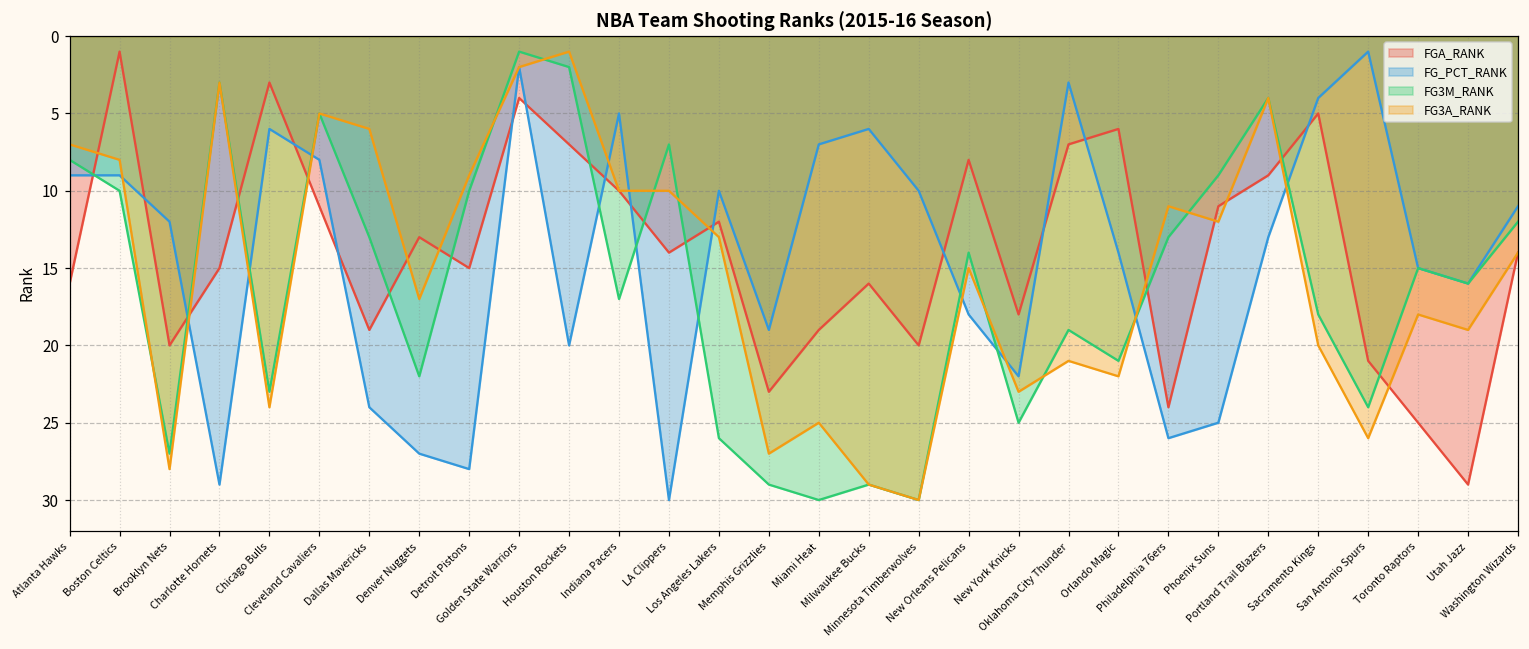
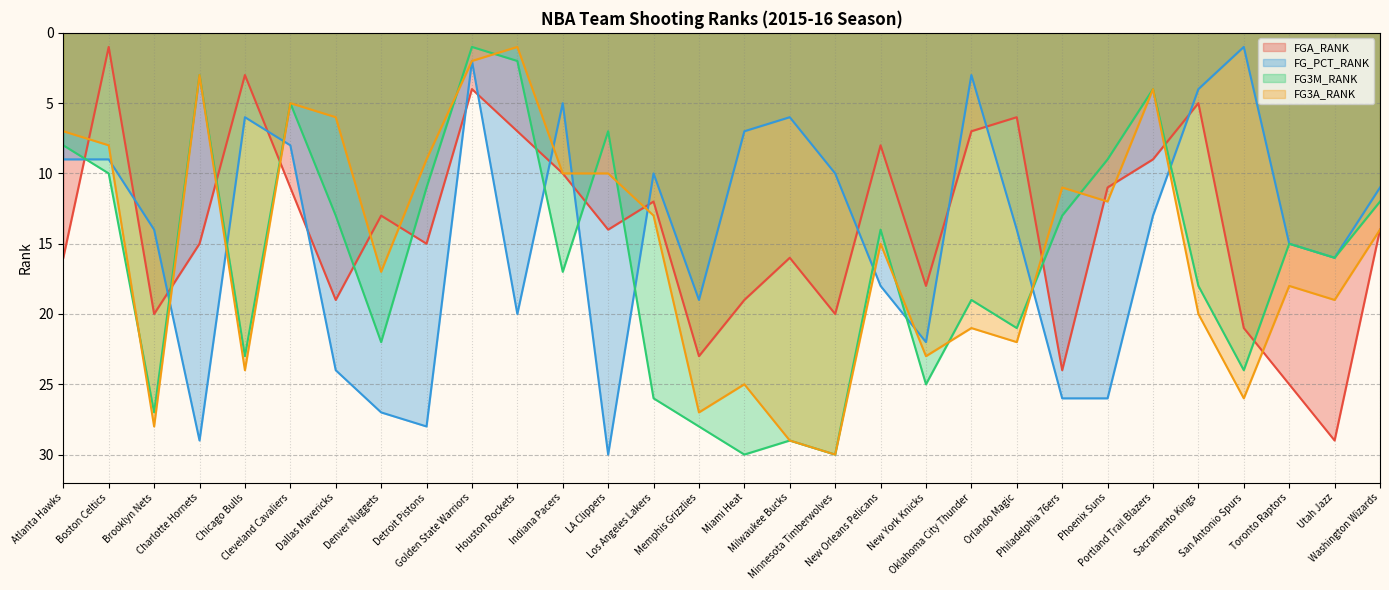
FG_PCT_RANK, Brooklyn Nets: 12 -> 14
FG3M_RANK, Detroit Pistons: 10 -> 11
FG3M_RANK, Memphis Grizzlies: 29 -> 28
FG_PCT_RANK, Phoenix Suns: 25 -> 26
